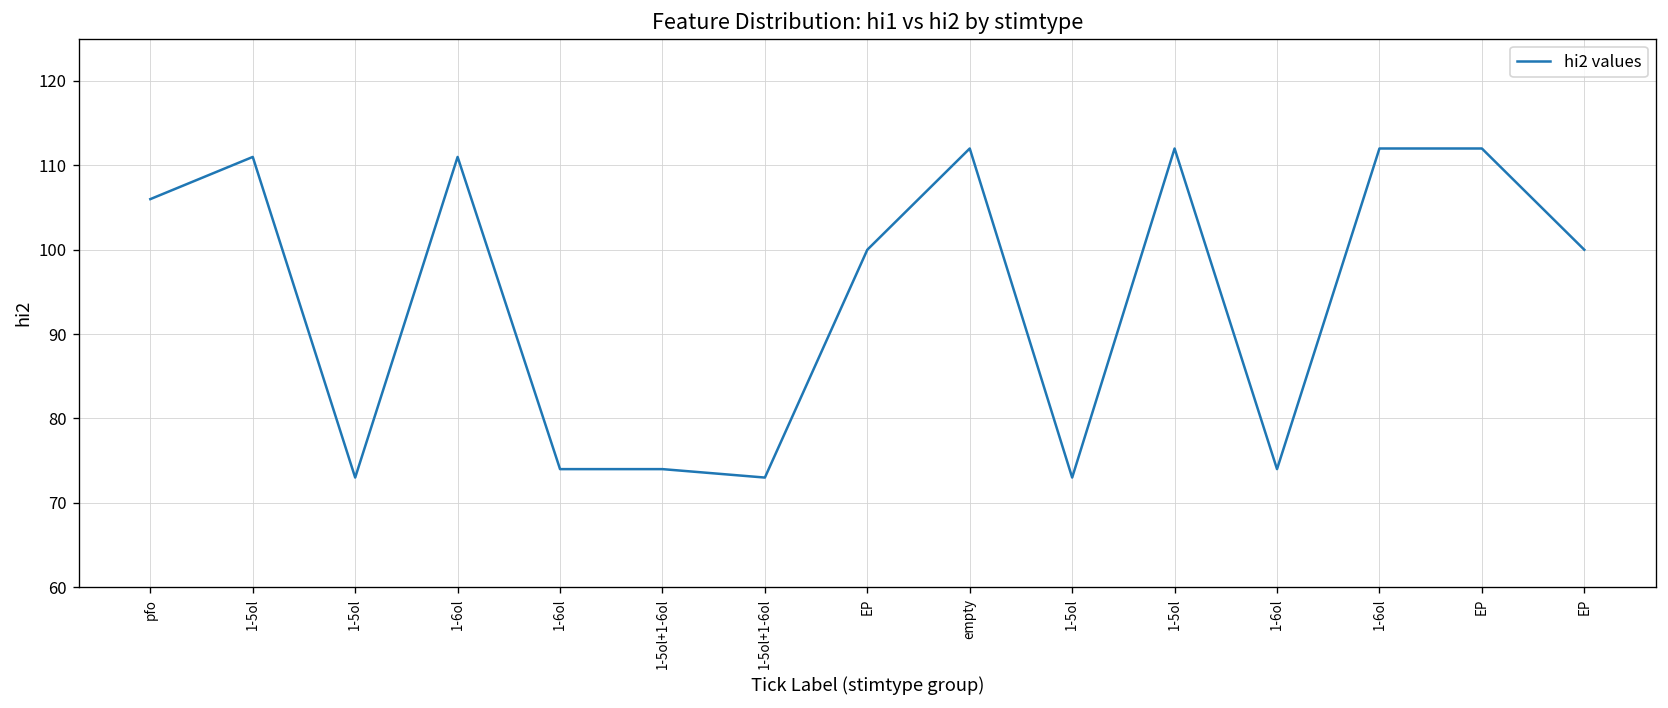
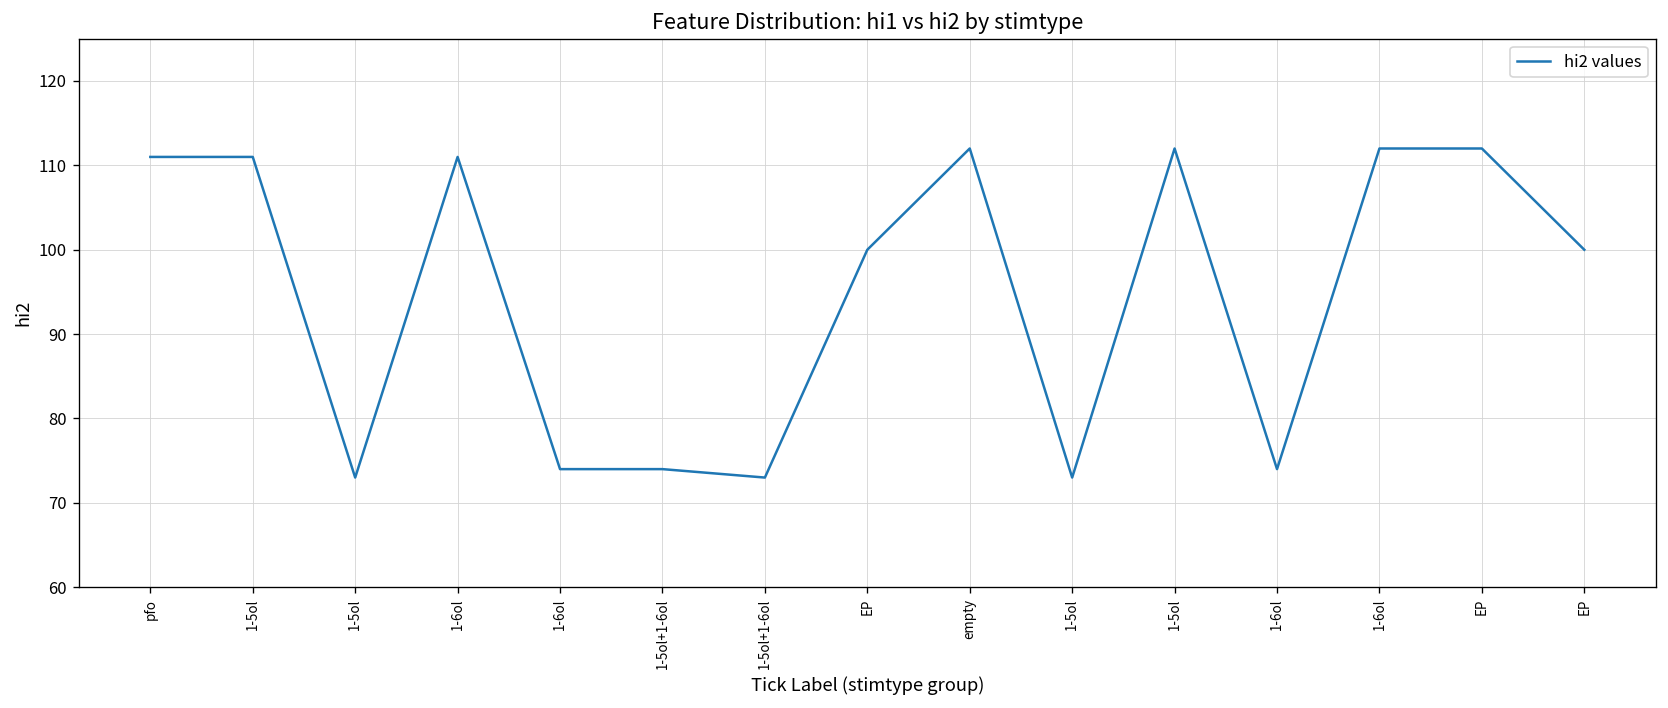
pfo: 106 -> 111
